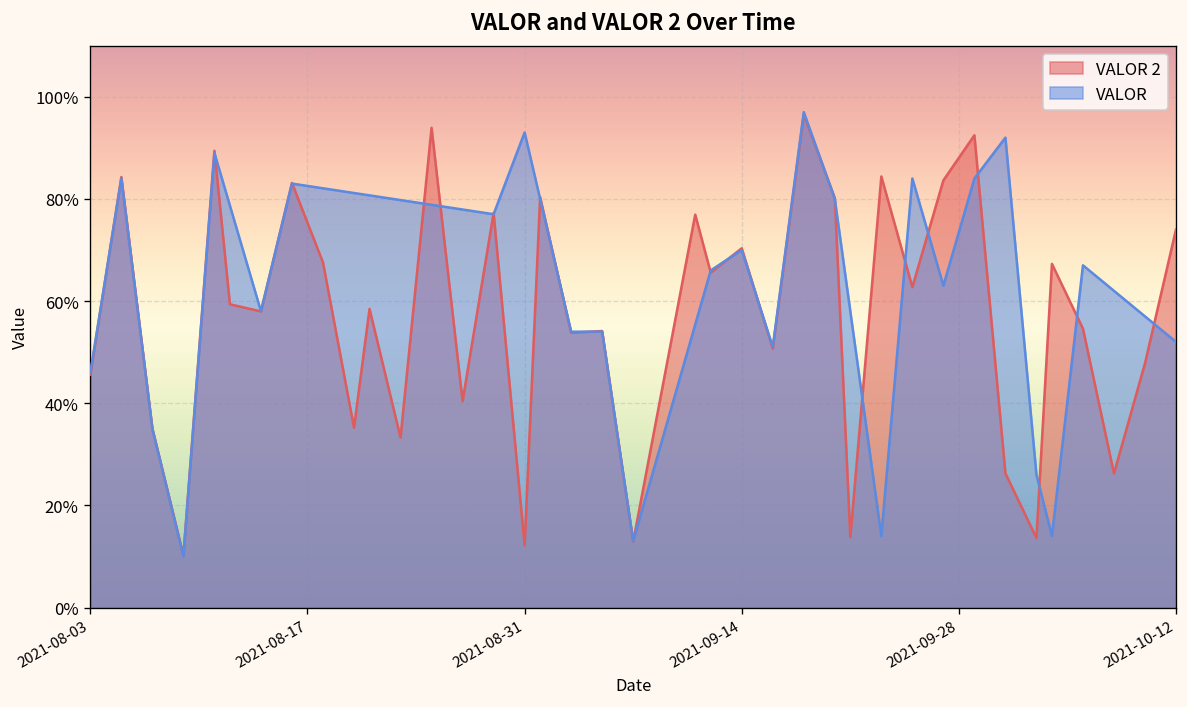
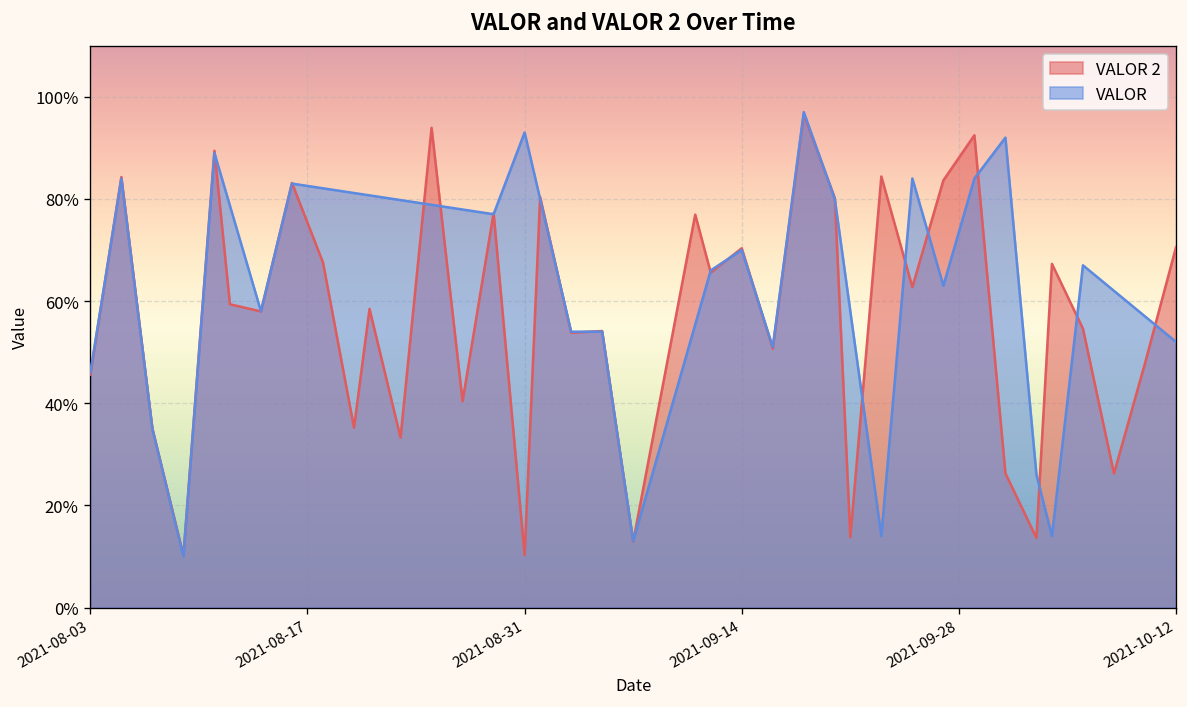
VALOR 2, 2021-08-31: 12% -> 10%
VALOR 2, 2021-10-12: 74% -> 71%
